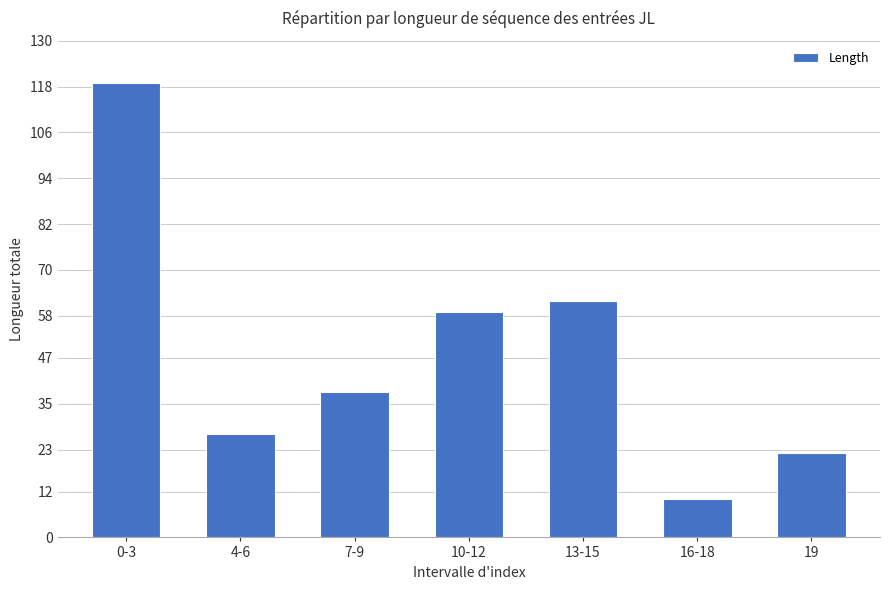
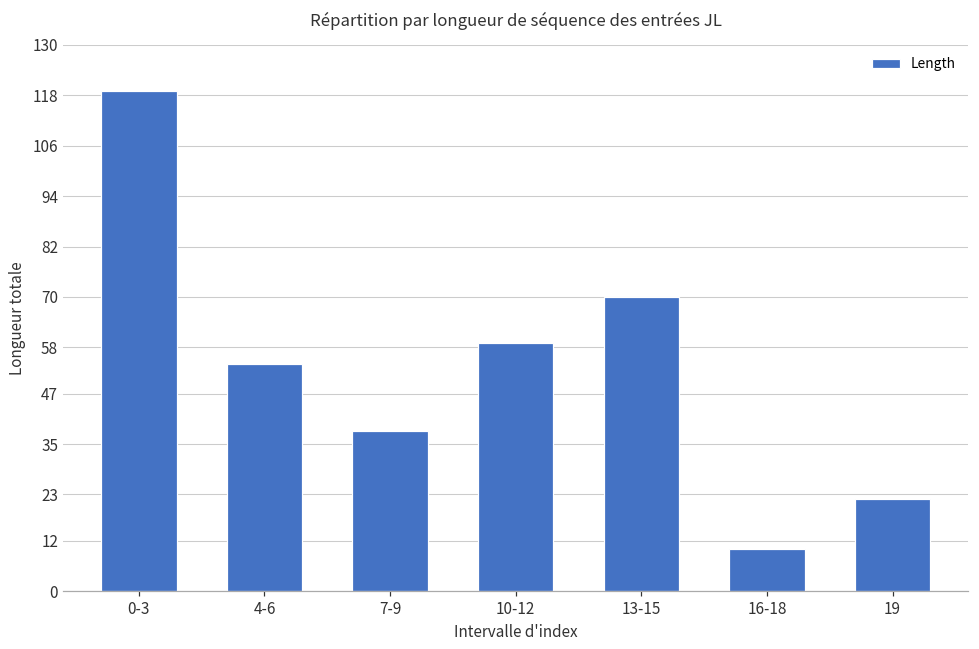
4-6: 27 -> 54
13-15: 62 -> 70
